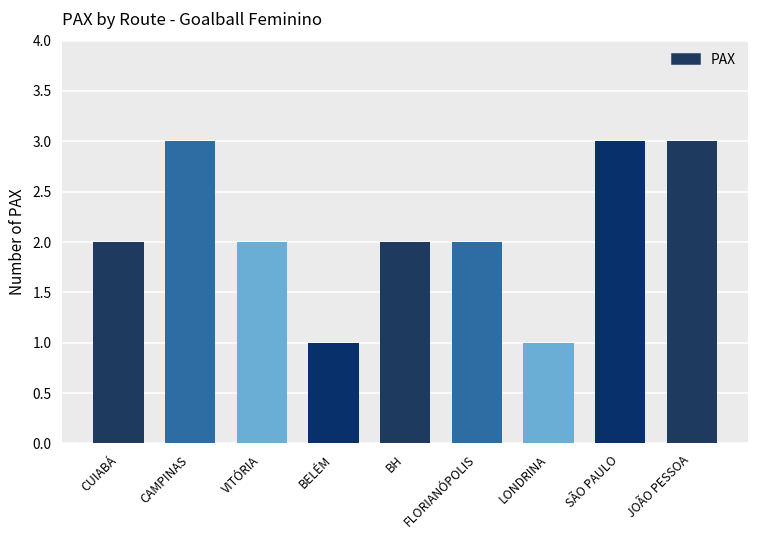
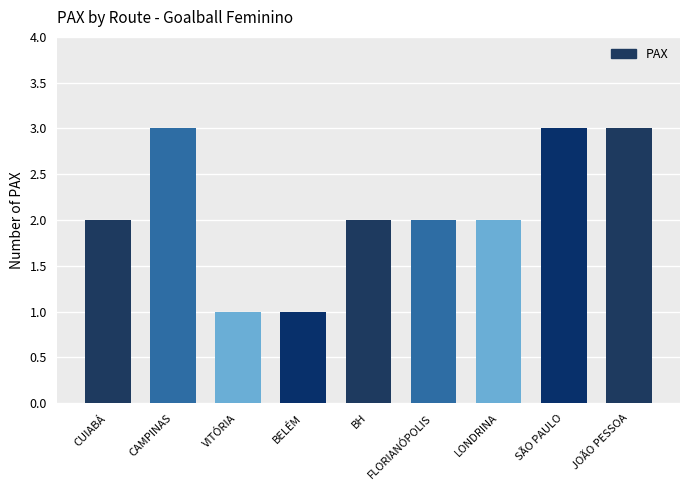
VITÓRIA: 2 -> 1
LONDRINA: 1 -> 2
